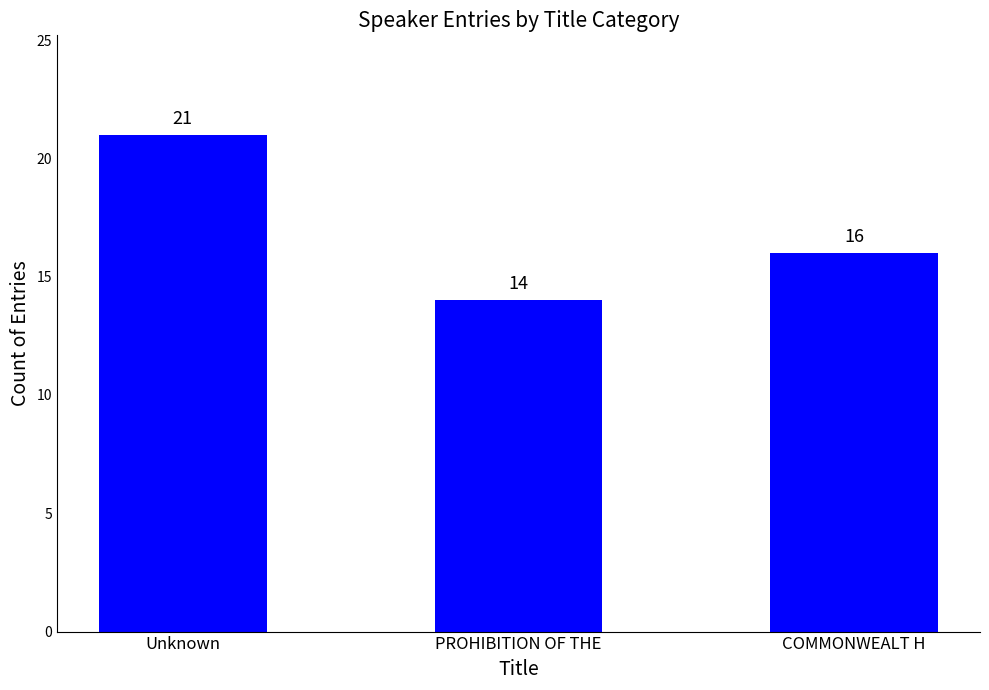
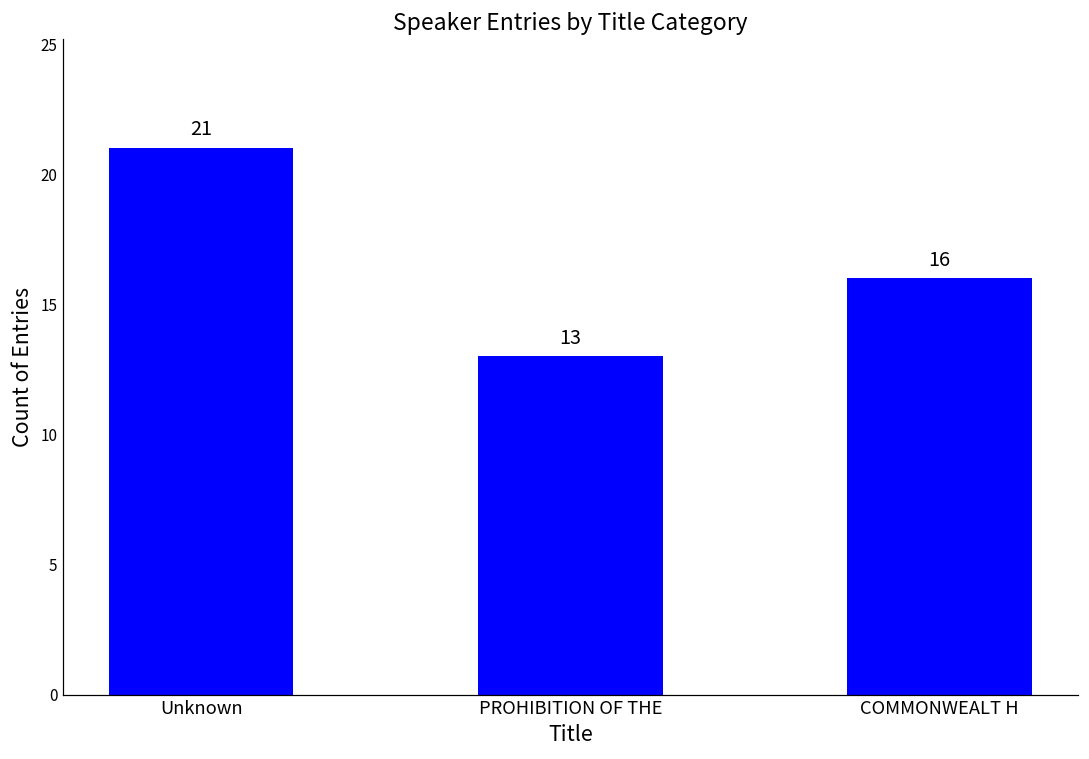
PROHIBITION OF THE: 14 -> 13
